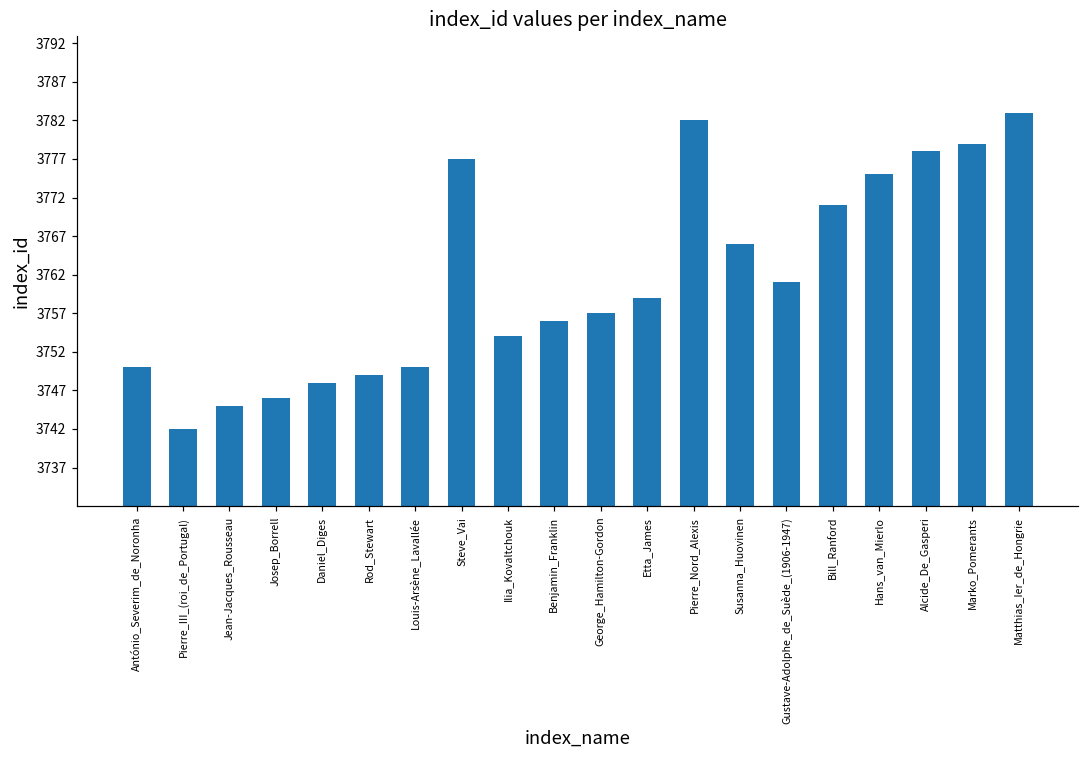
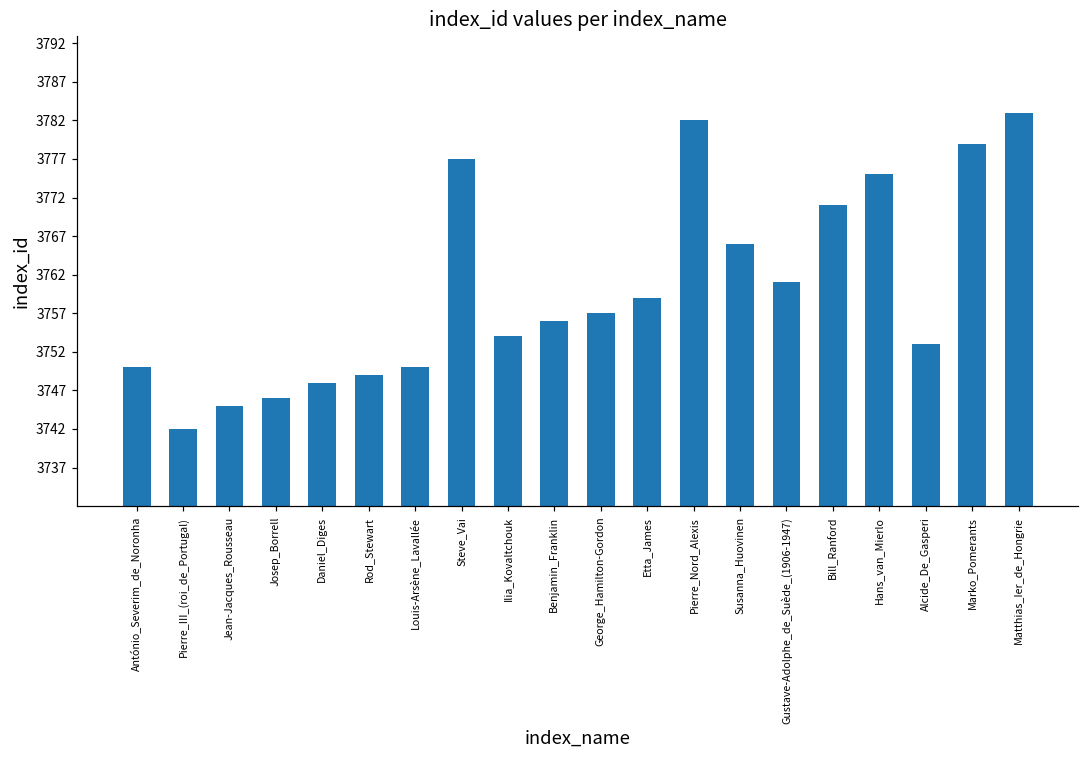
Alcide_De_Gasperi: 3778 -> 3753
